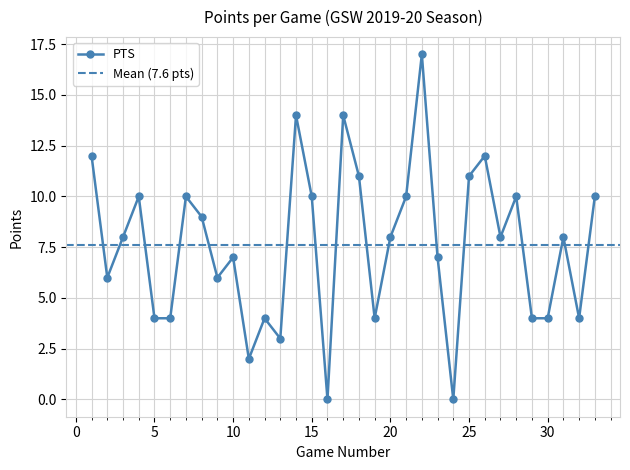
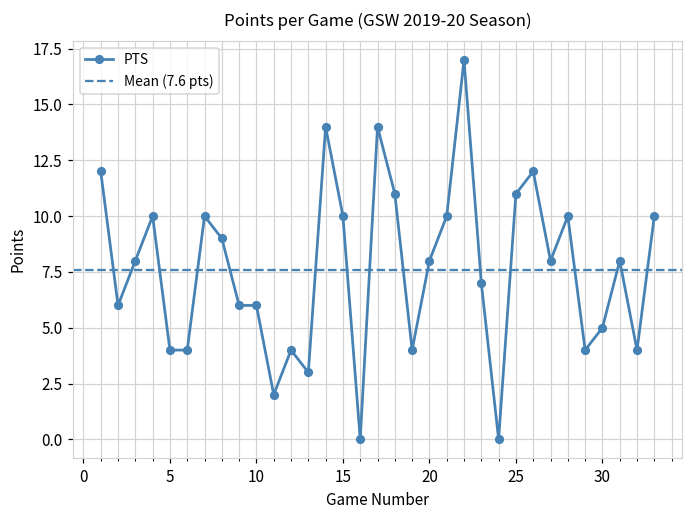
10: 7 -> 6
30: 4 -> 5
